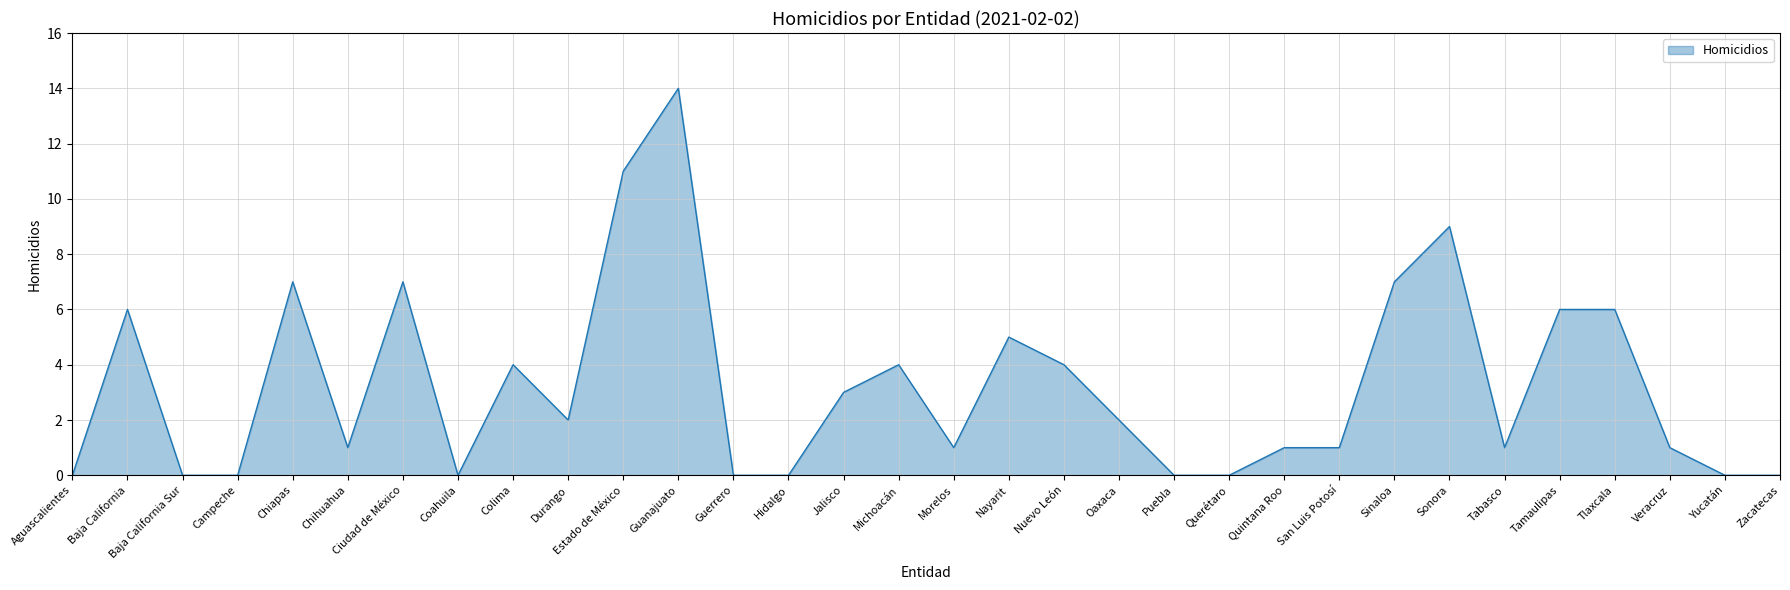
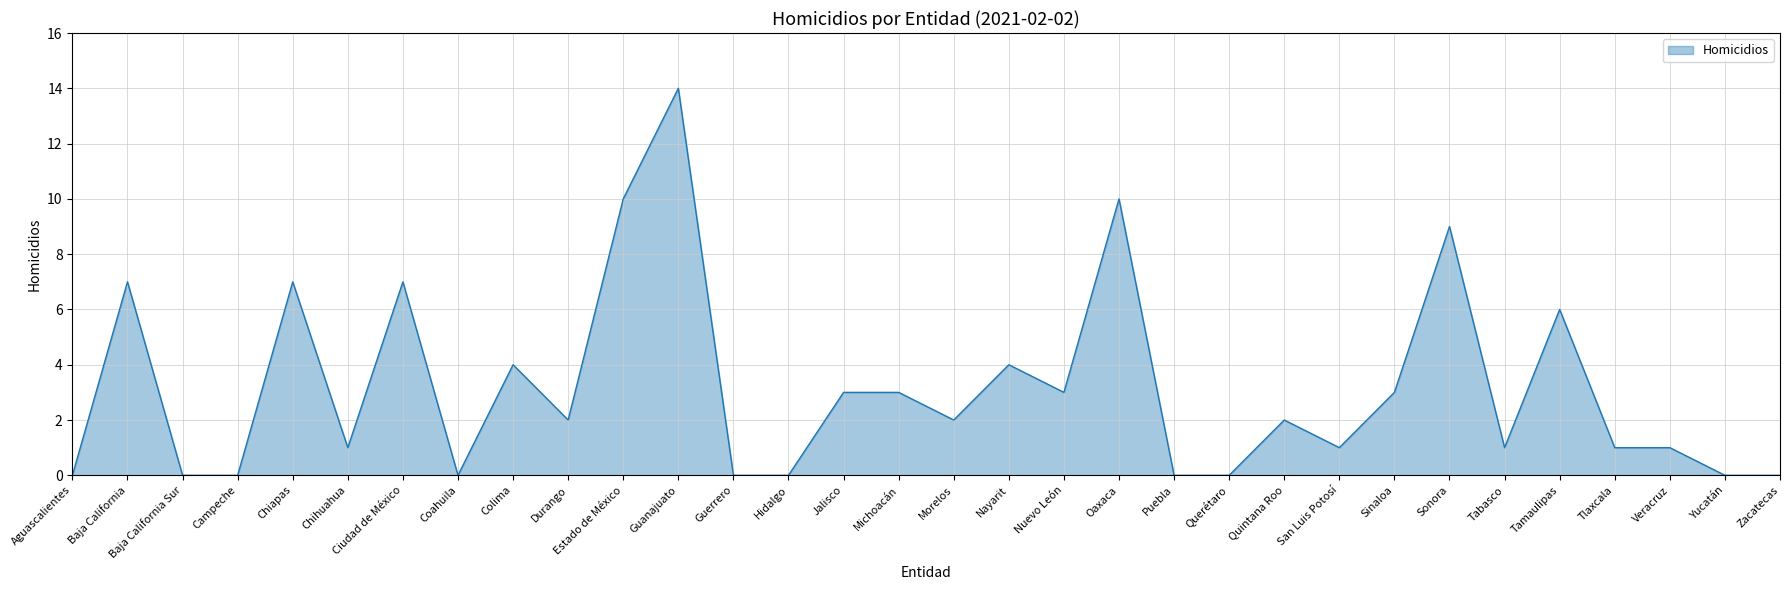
Baja California: 6 -> 7
Estado de México: 11 -> 10
Michoacán: 4 -> 3
Morelos: 1 -> 2
Nayarit: 5 -> 4
Nuevo León: 4 -> 3
Oaxaca: 2 -> 10
Quintana Roo: 1 -> 2
Sinaloa: 7 -> 3
Tlaxcala: 6 -> 1
